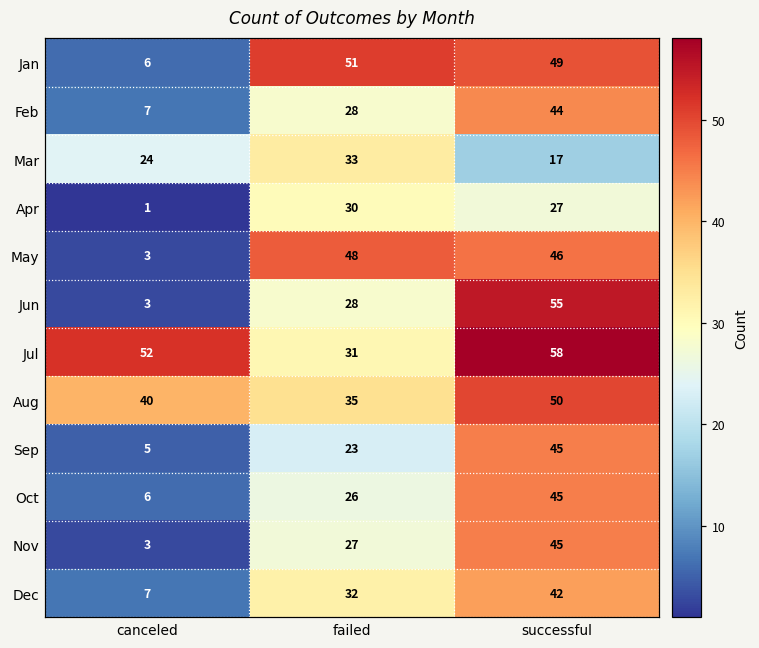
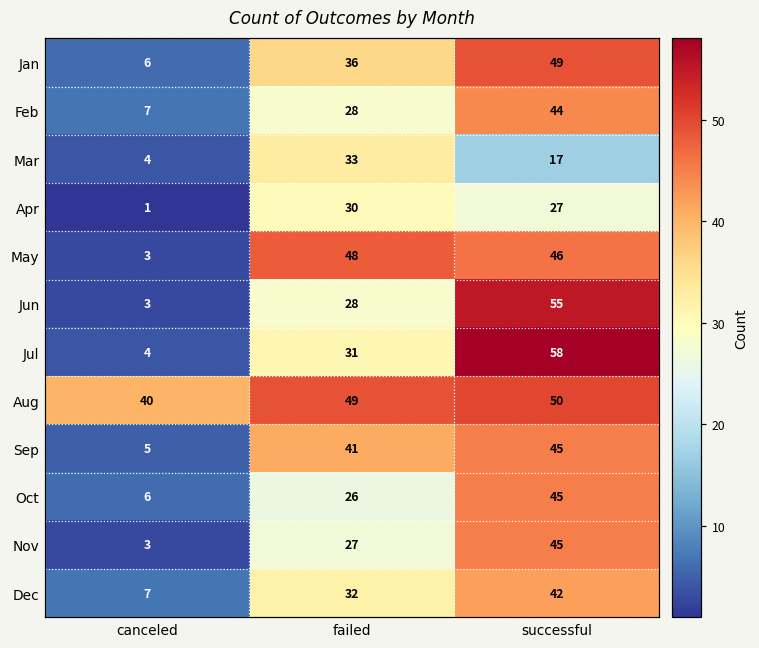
Jan, failed: 51 -> 36
Mar, canceled: 24 -> 4
Jul, canceled: 52 -> 4
Aug, failed: 35 -> 49
Sep, failed: 23 -> 41
